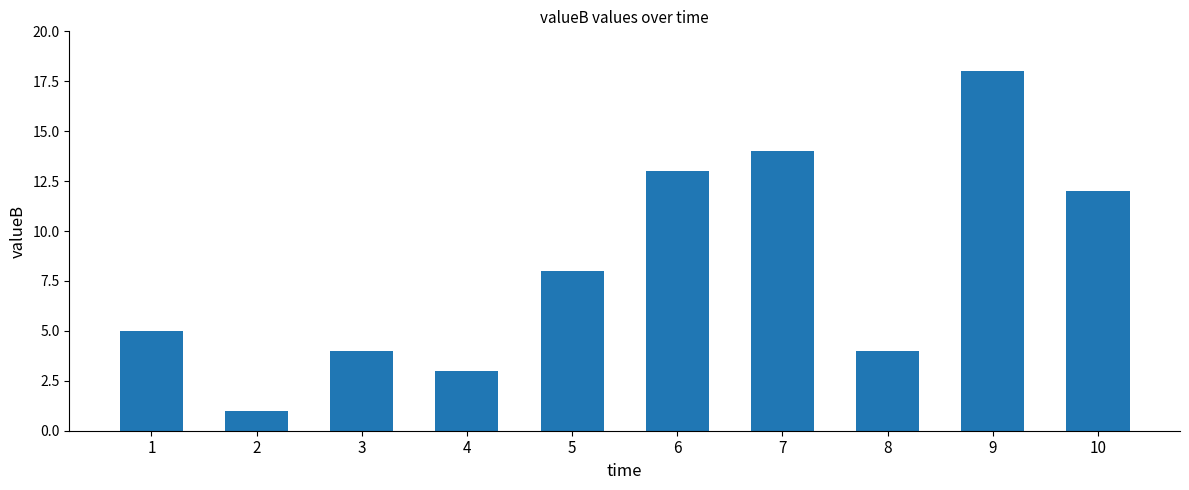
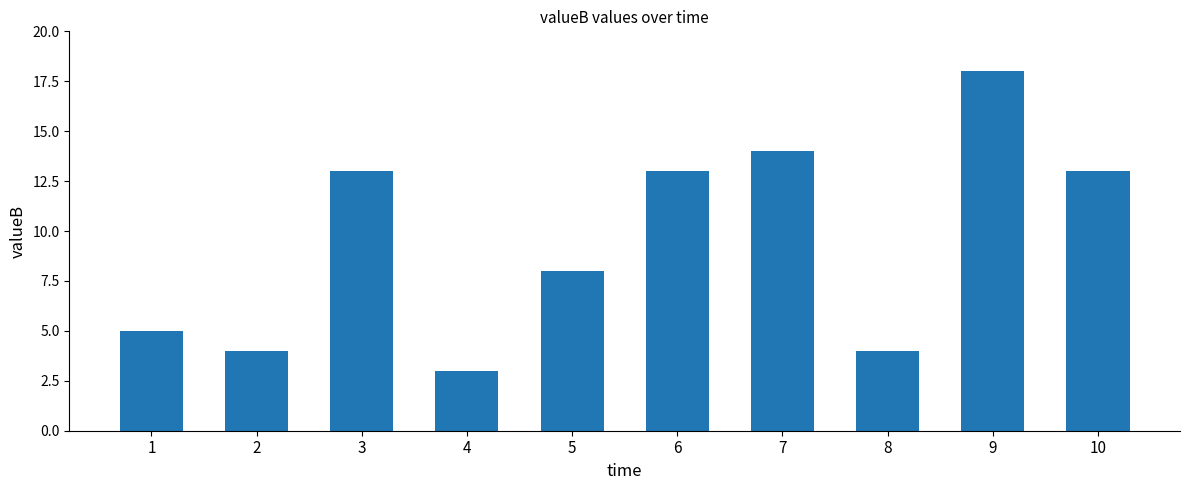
2: 1 -> 4
3: 4 -> 13
10: 12 -> 13
